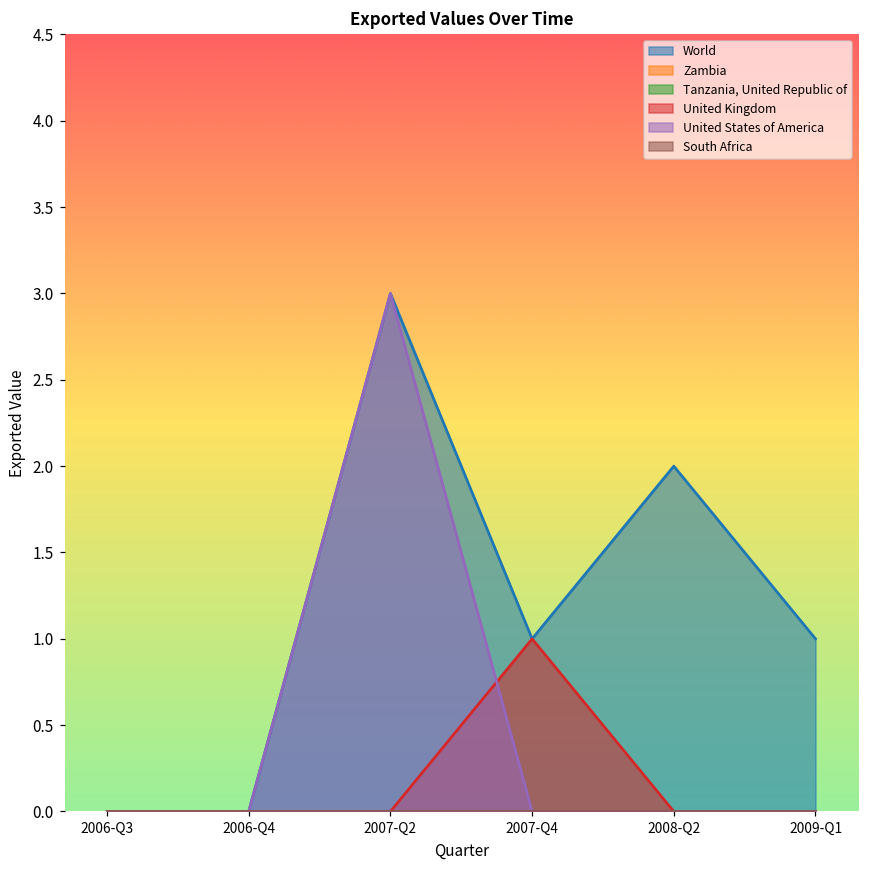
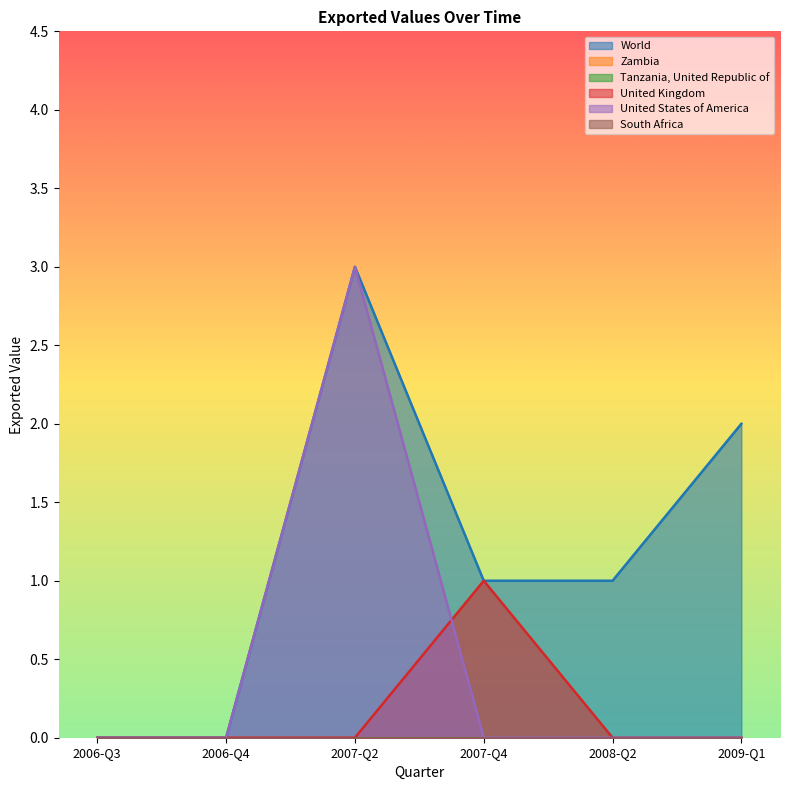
World, 2008-Q2: 2 -> 1
World, 2009-Q1: 1 -> 2
